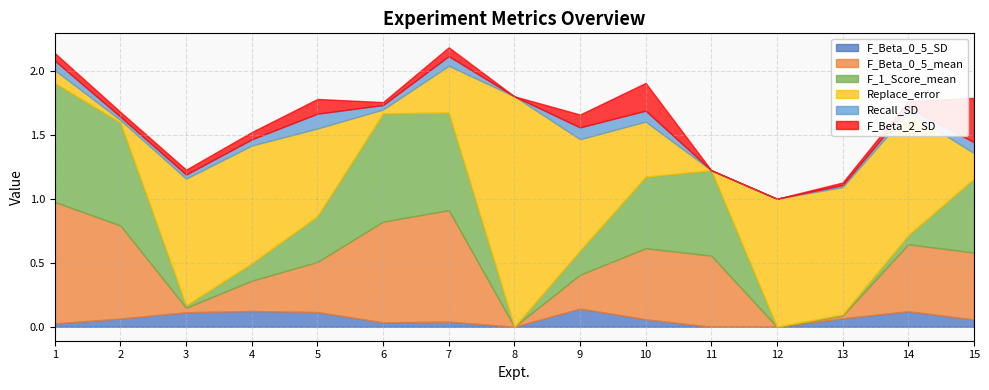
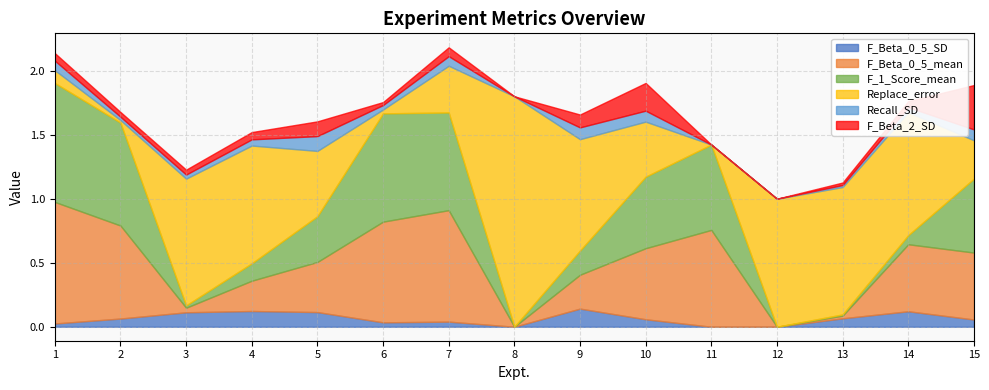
Replace_error, 5: 0.69 -> 0.51
F_Beta_0_5_mean, 11: 0.56 -> 0.76
Replace_error, 15: 0.2 -> 0.3
